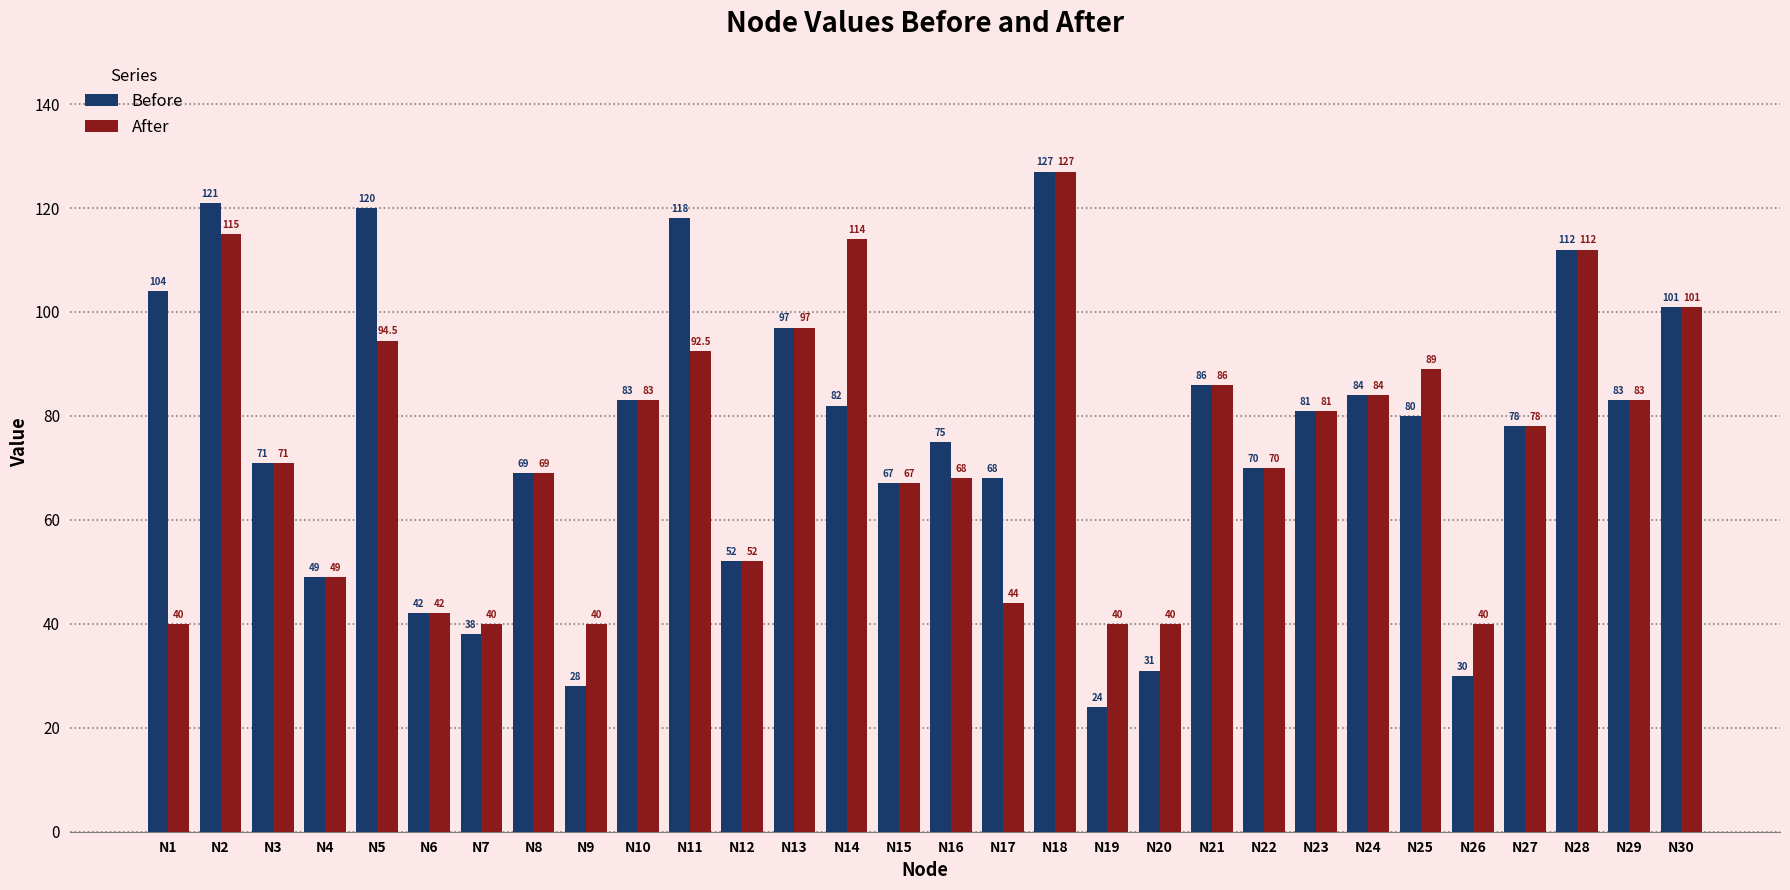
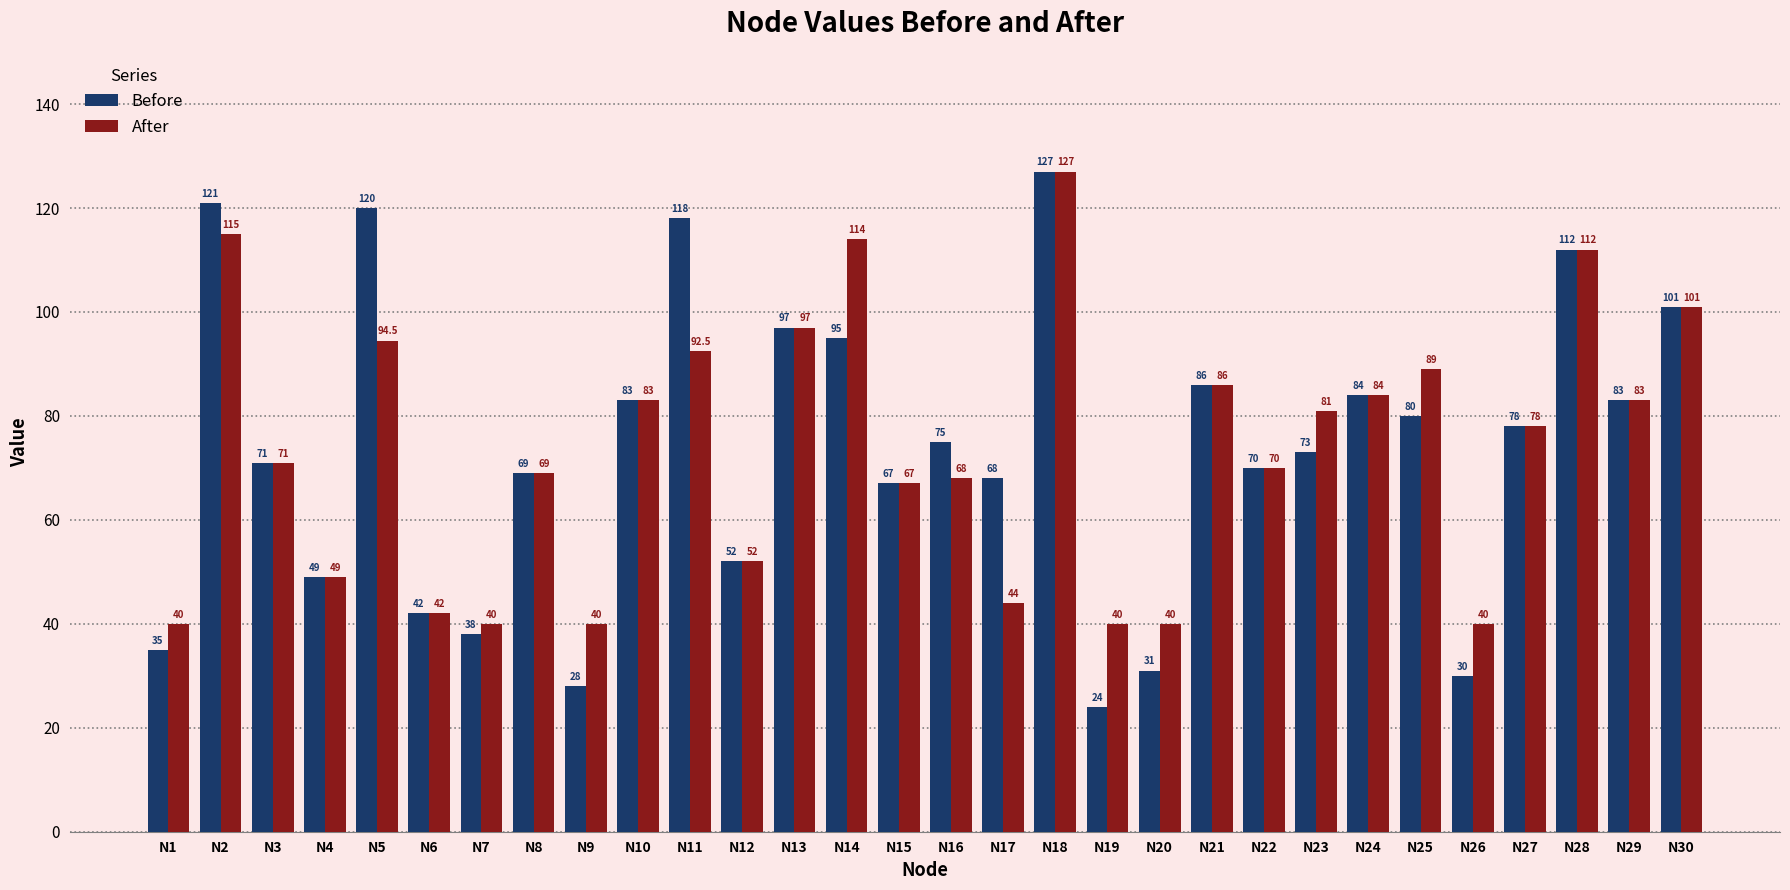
Before, N1: 104 -> 35
Before, N14: 82 -> 95
Before, N23: 81 -> 73
